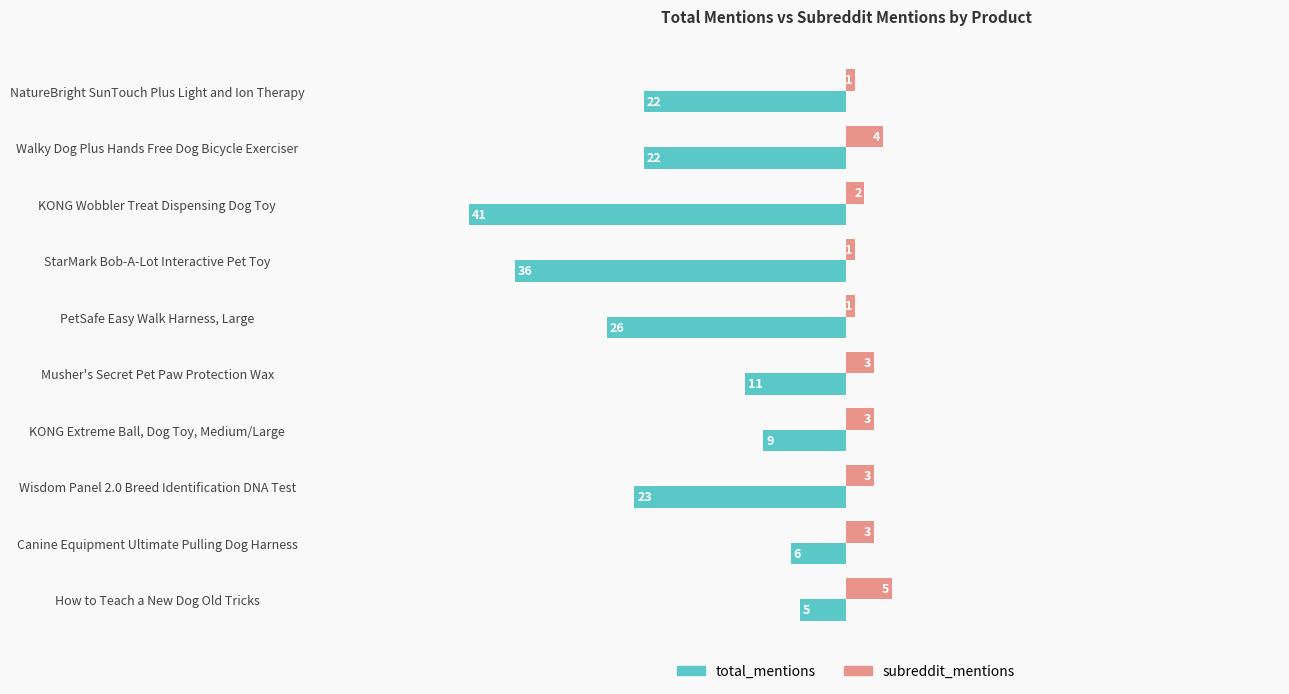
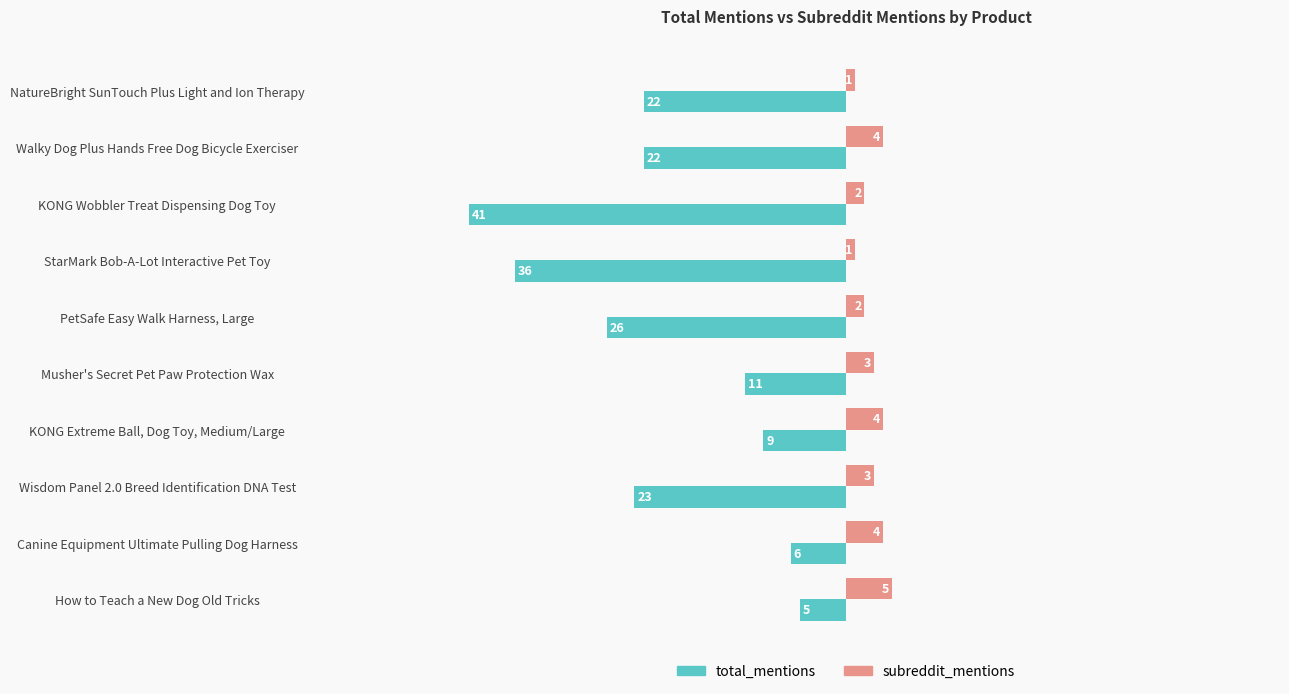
subreddit_mentions, PetSafe Easy Walk Harness, Large: 1 -> 2
subreddit_mentions, KONG Extreme Ball, Dog Toy, Medium/Large: 3 -> 4
subreddit_mentions, Canine Equipment Ultimate Pulling Dog Harness: 3 -> 4
